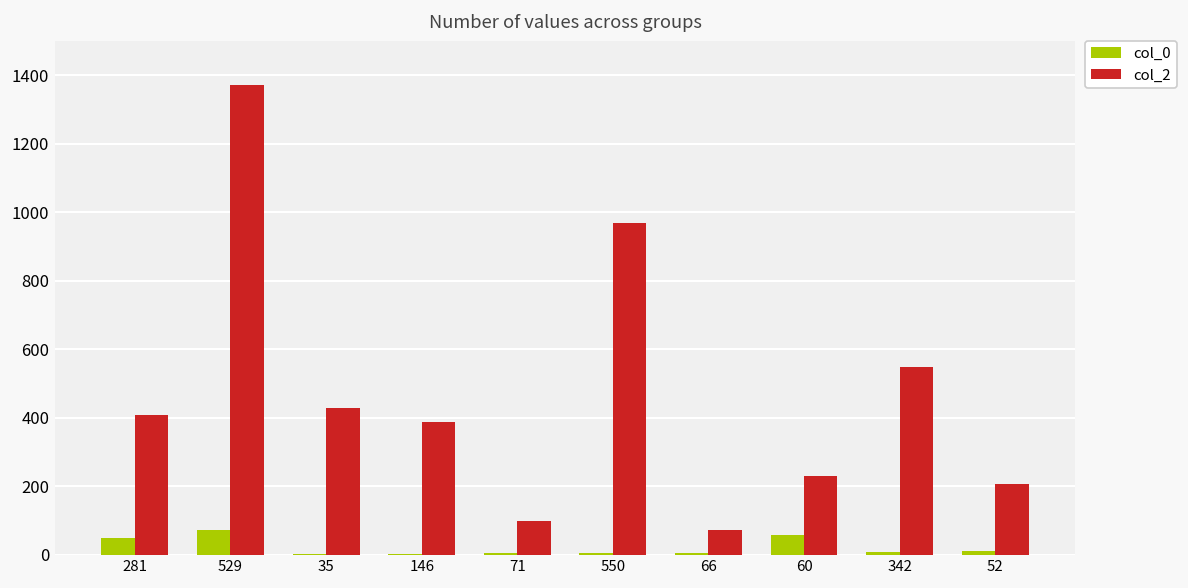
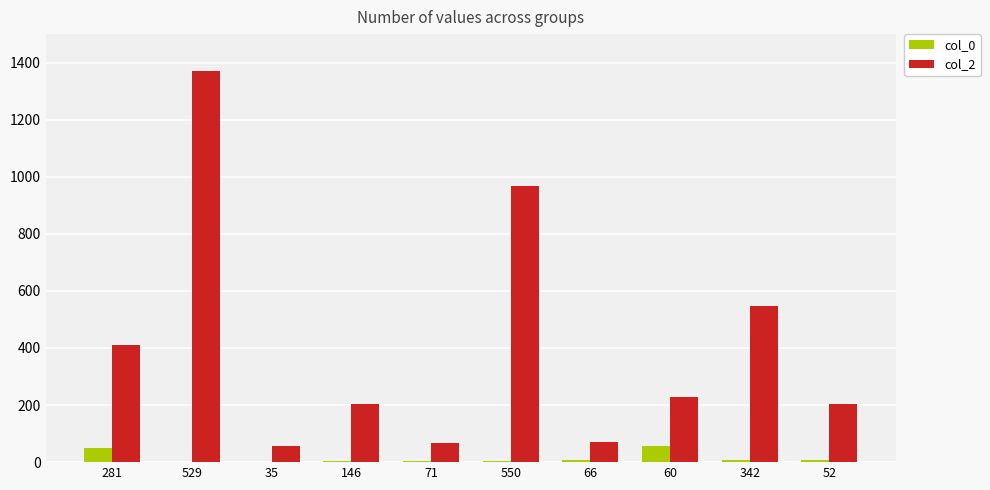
col_0, 529: 70 -> 0
col_2, 35: 430 -> 60
col_2, 146: 390 -> 200
col_2, 71: 100 -> 70
